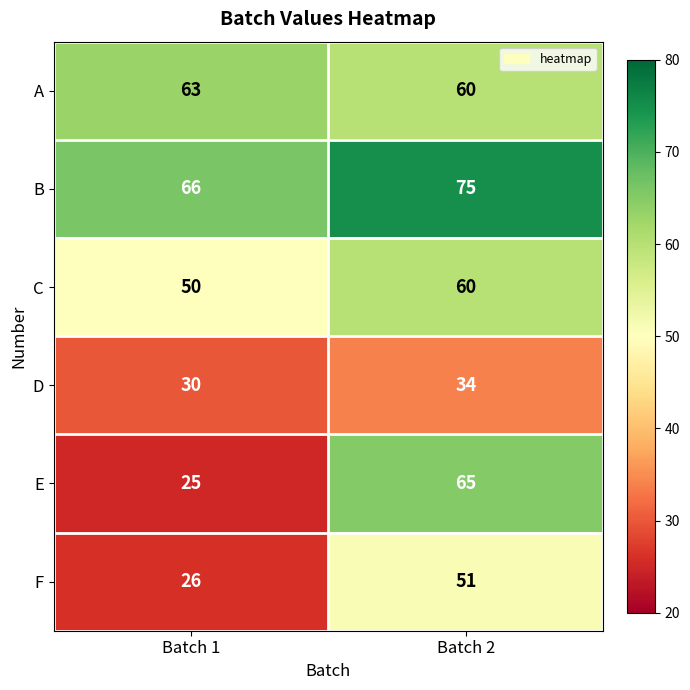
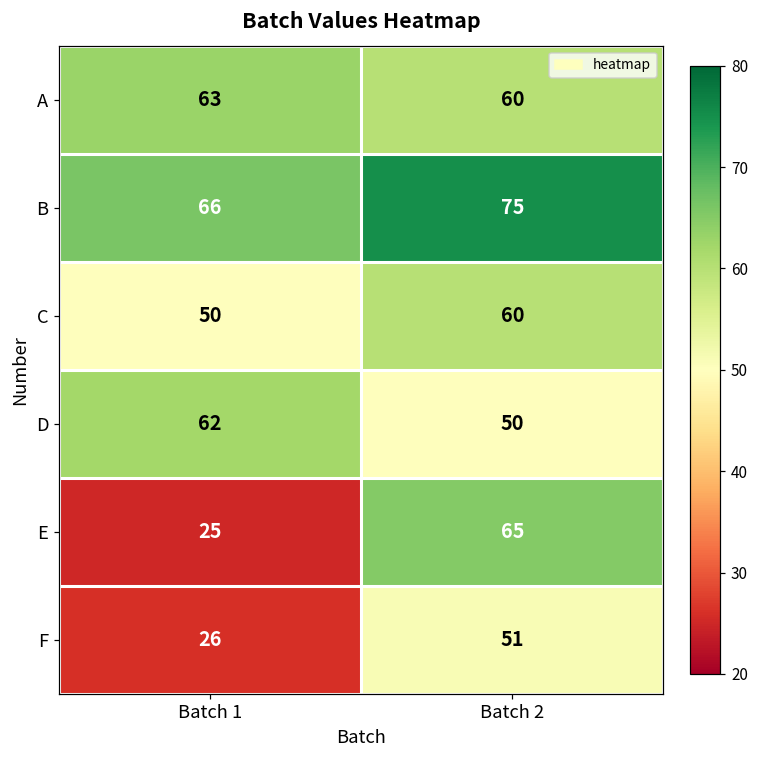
D, Batch 1: 30 -> 62
D, Batch 2: 34 -> 50
